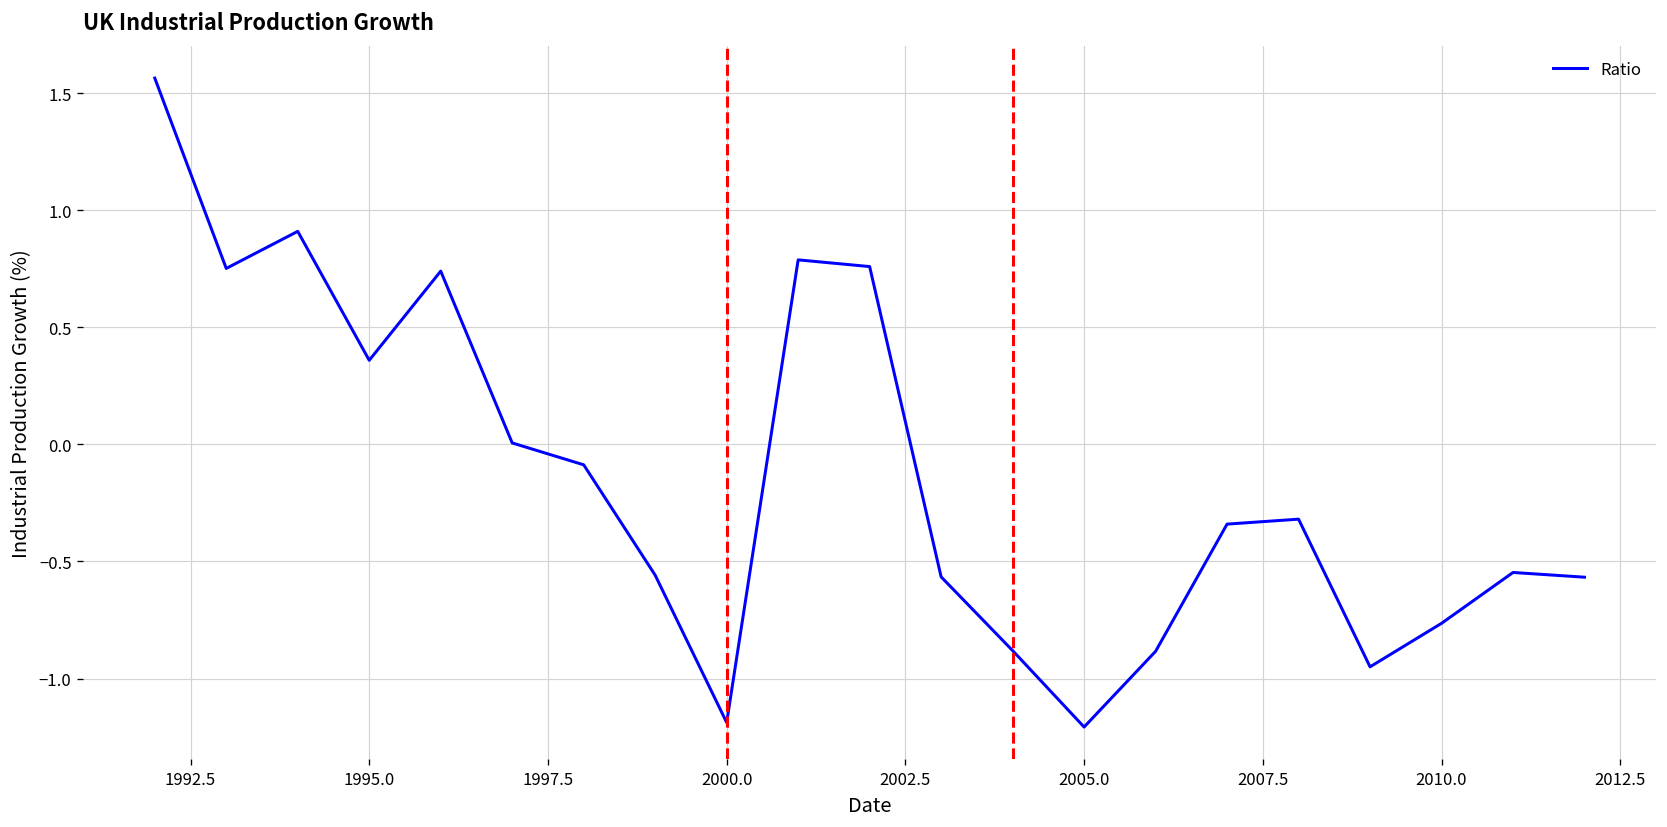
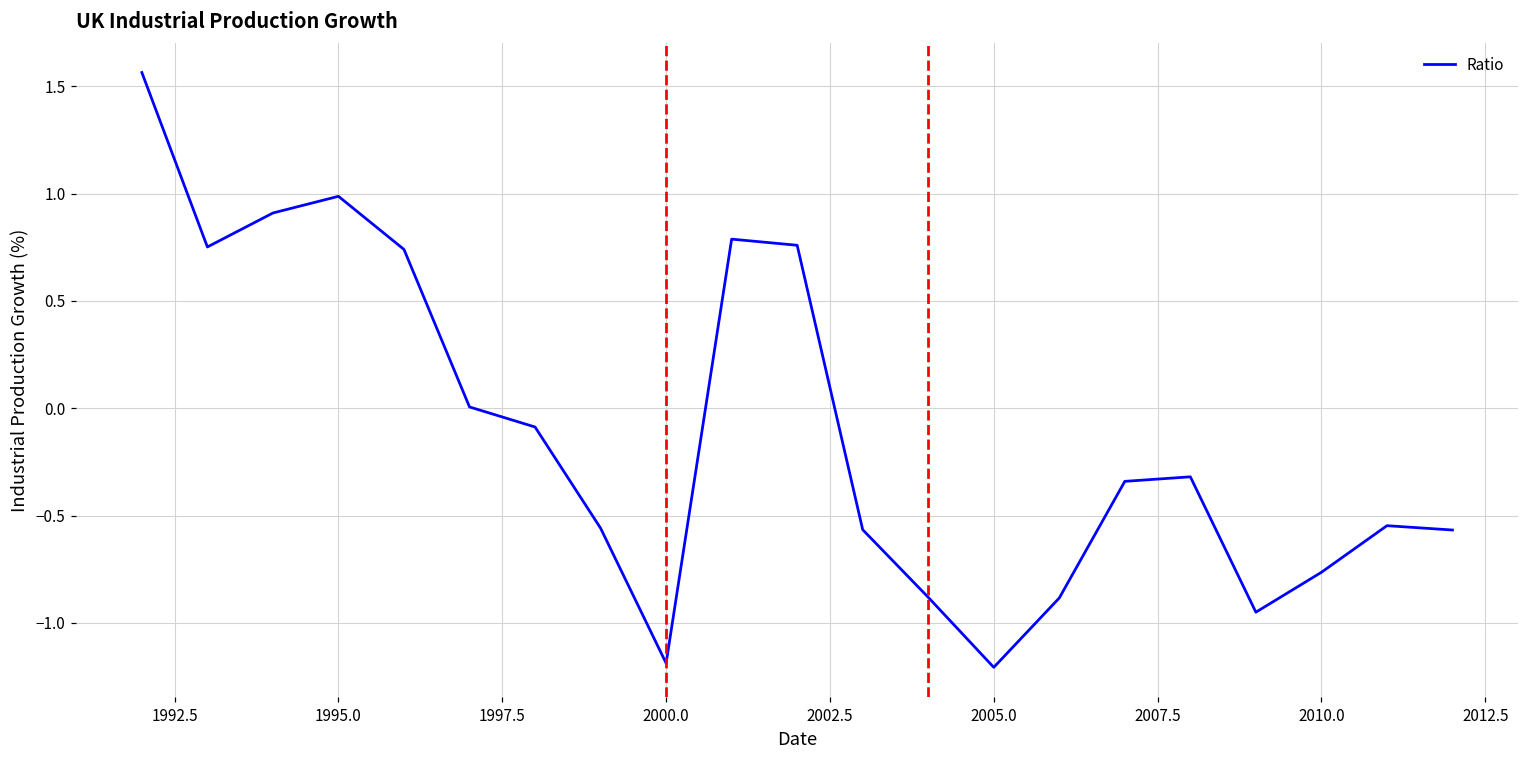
1995.0: 0.36 -> 0.99
